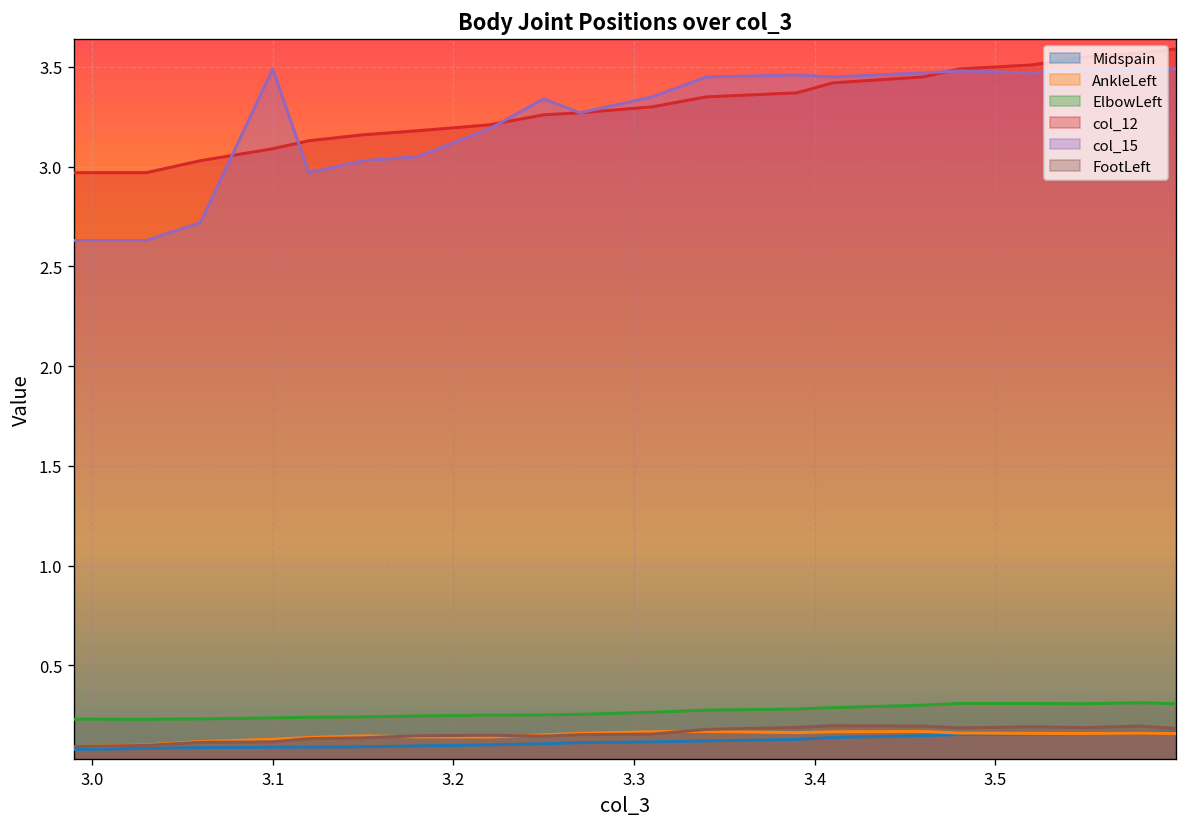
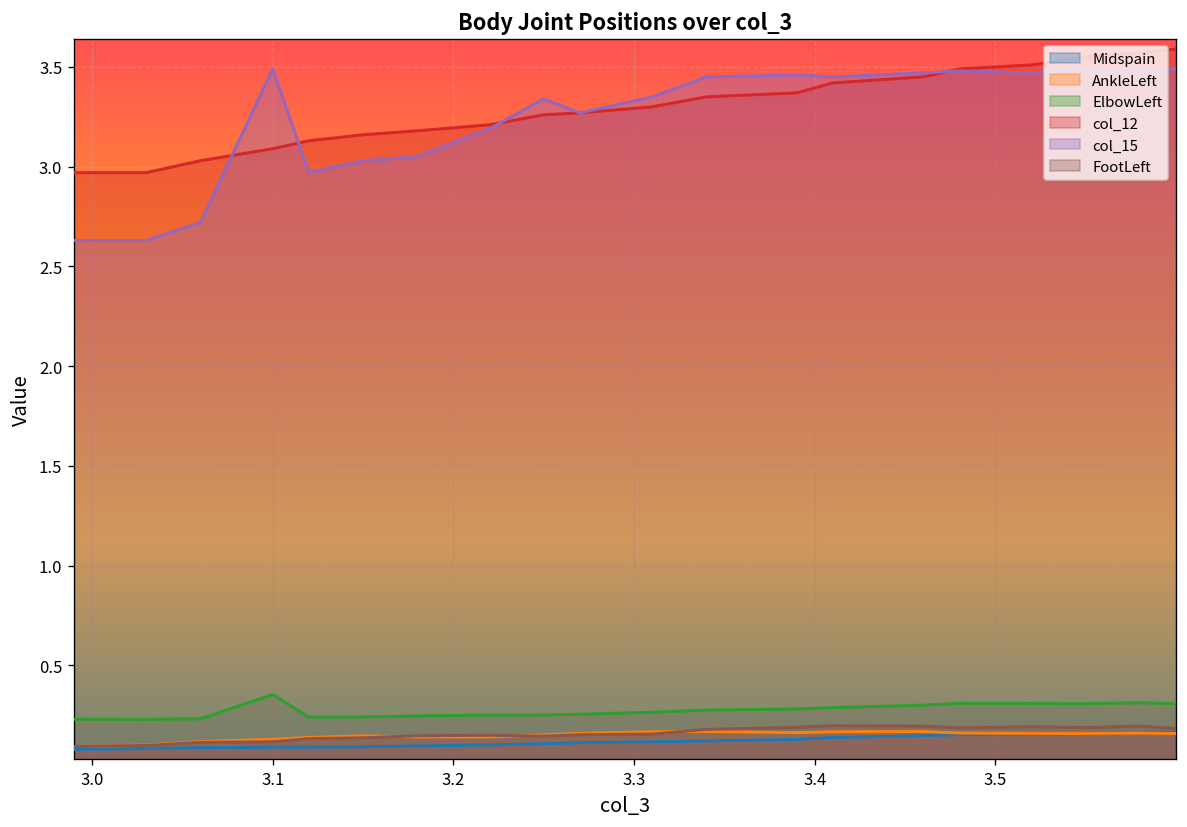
ElbowLeft, 3.1: 0.24 -> 0.35
